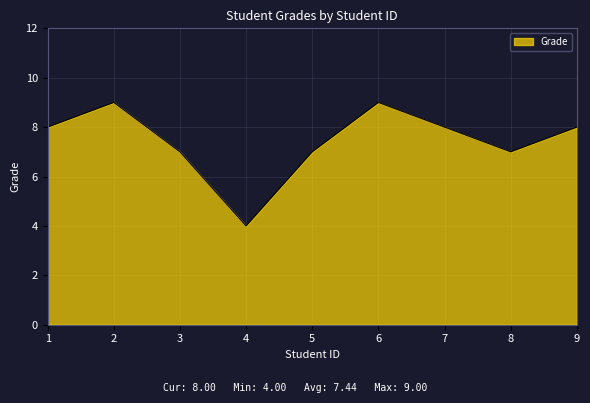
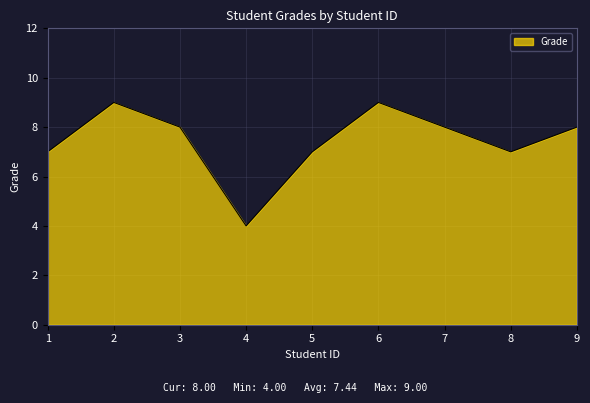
1: 8 -> 7
3: 7 -> 8
